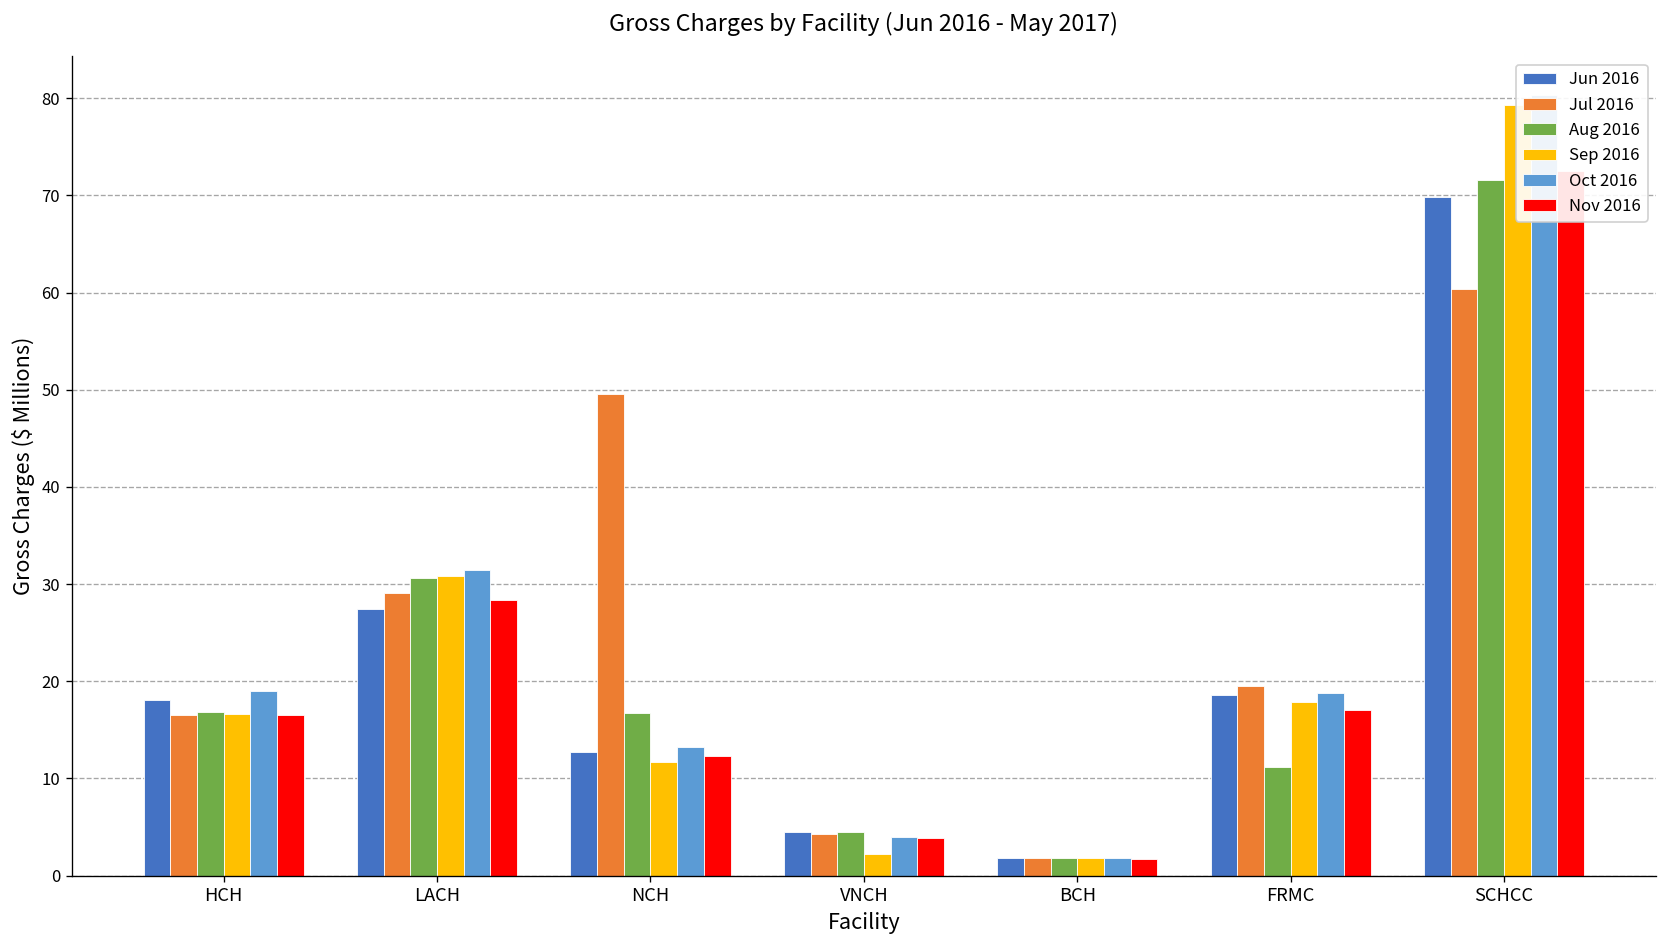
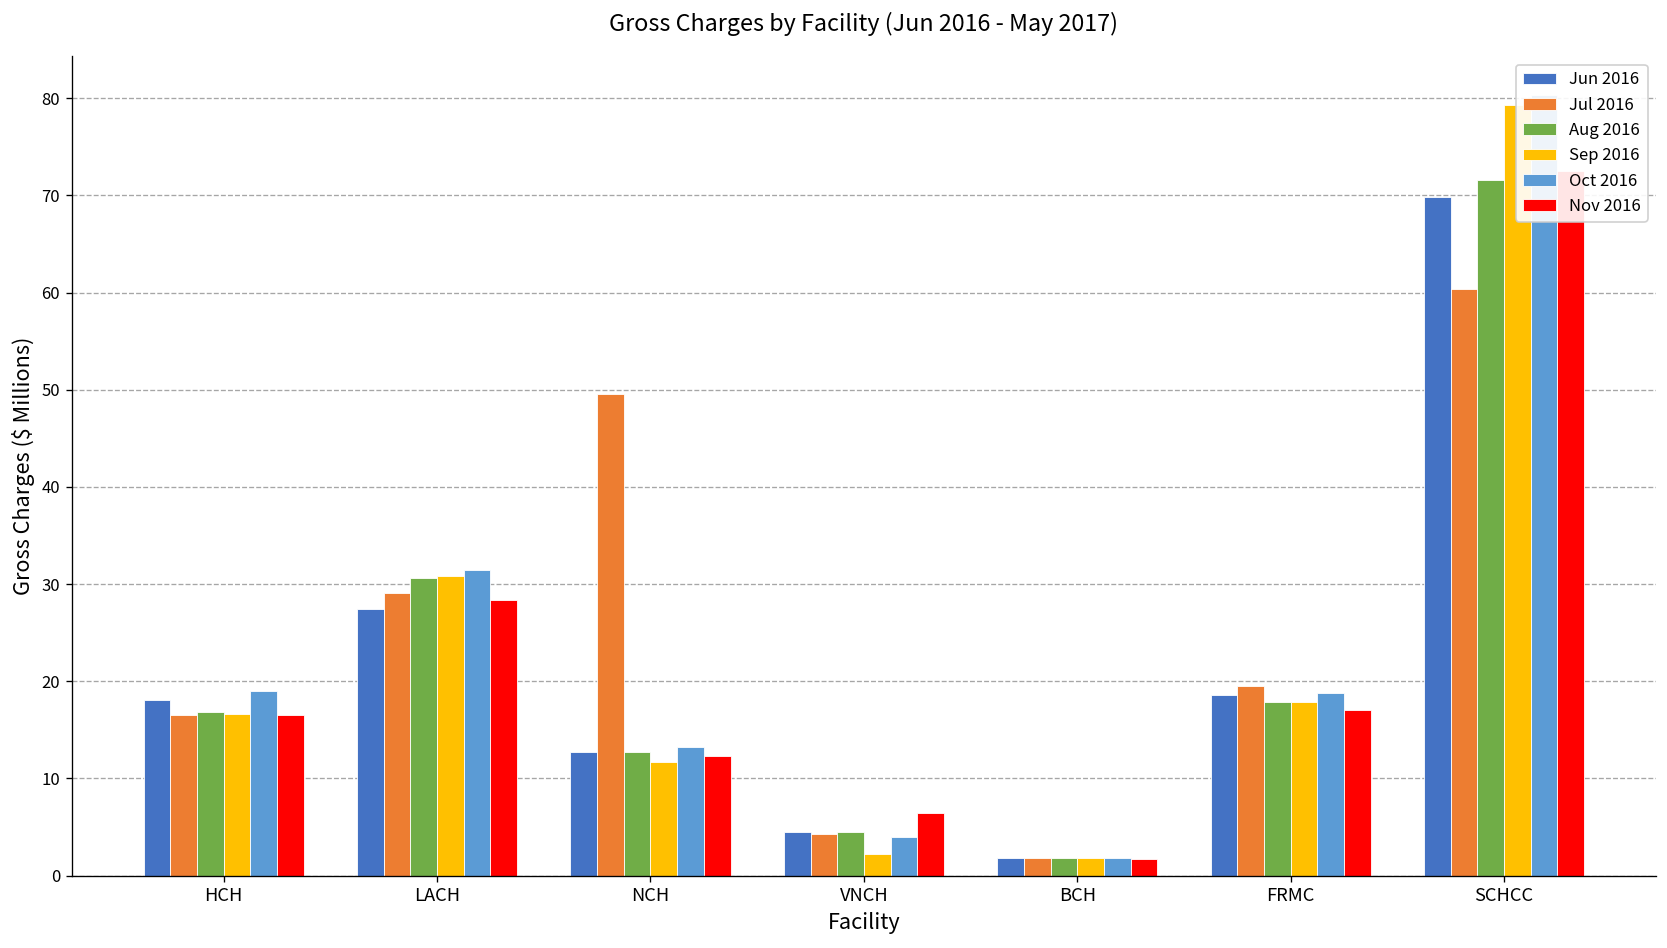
Aug 2016, NCH: 17 -> 13
Nov 2016, VNCH: 4 -> 6
Aug 2016, FRMC: 11 -> 18
